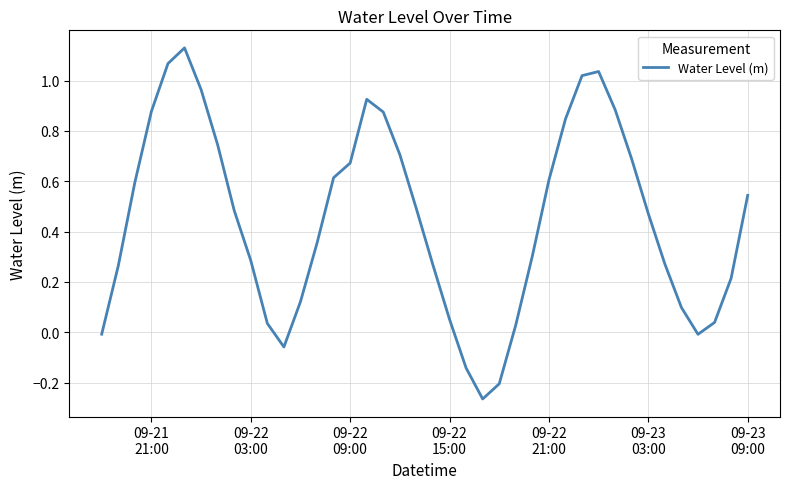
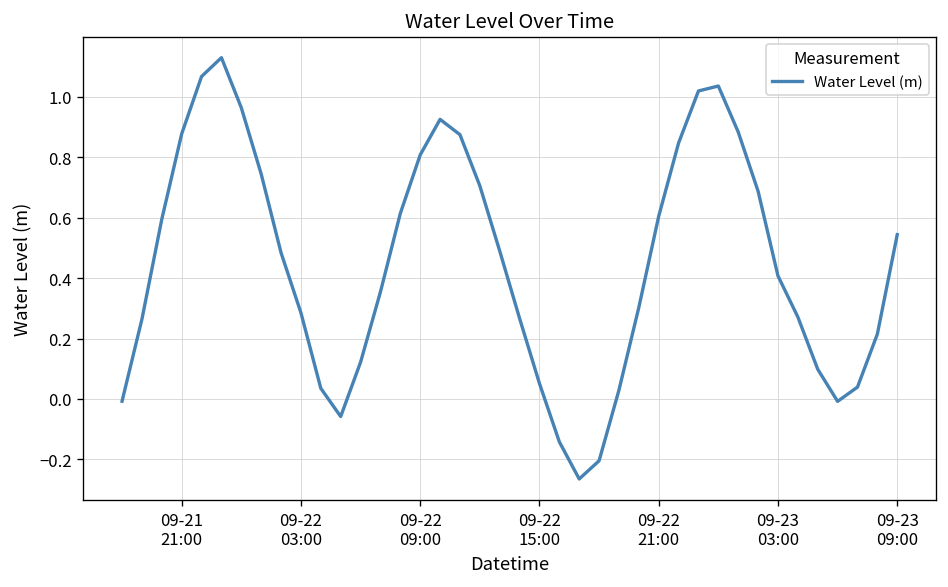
09-22 09:00: 0.67 -> 0.81
09-23 03:00: 0.47 -> 0.41
